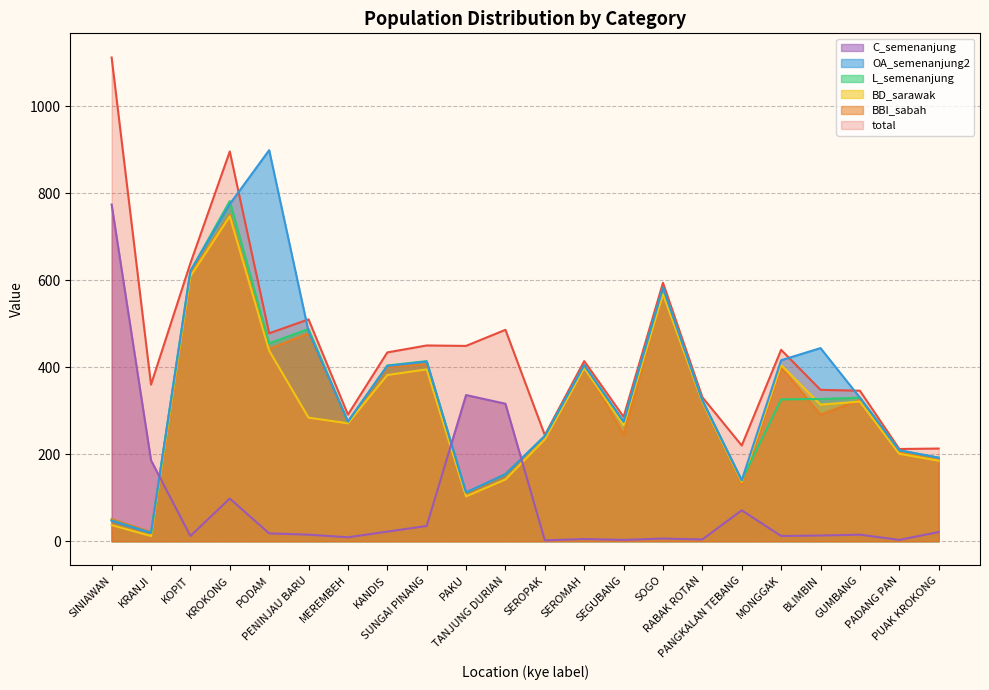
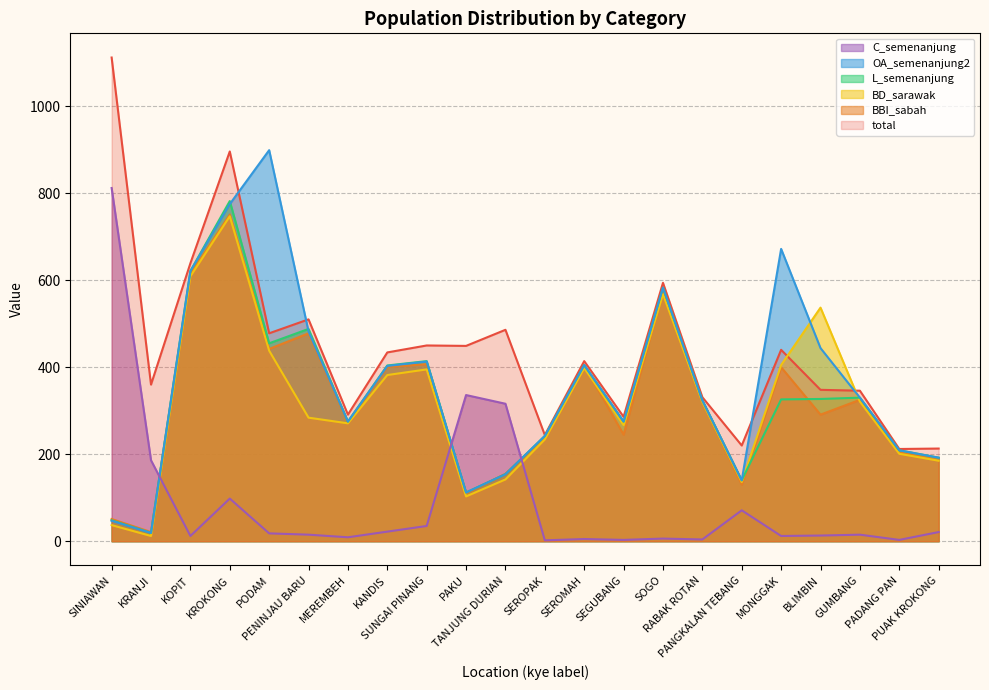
C_semenanjung, SINIAWAN: 770 -> 810
OA_semenanjung2, MONGGAK: 420 -> 670
BD_sarawak, BLIMBIN: 310 -> 540
